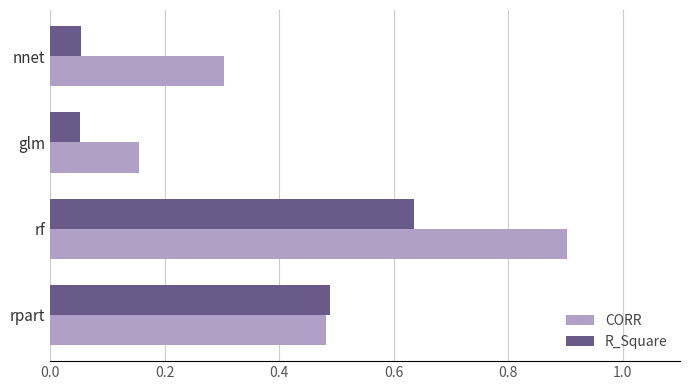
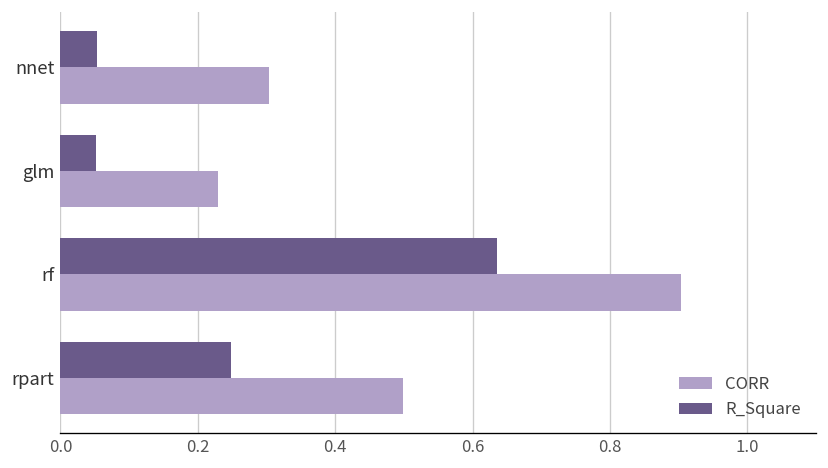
CORR, glm: 0.15 -> 0.23
R_Square, rpart: 0.49 -> 0.25
CORR, rpart: 0.48 -> 0.50
